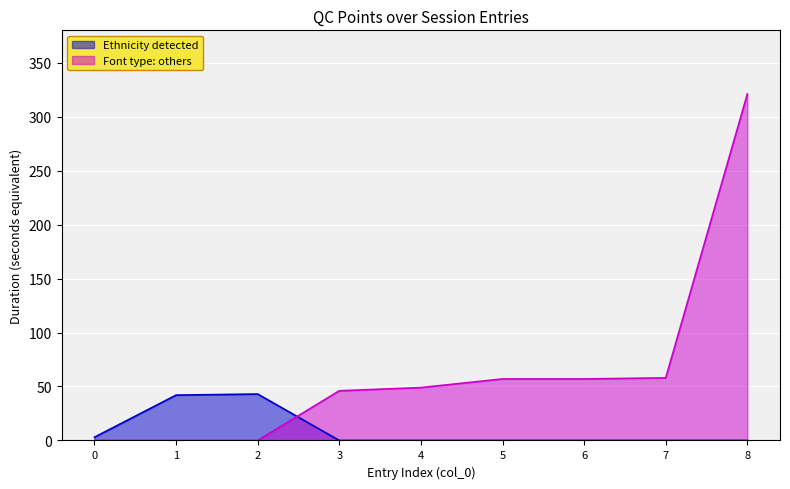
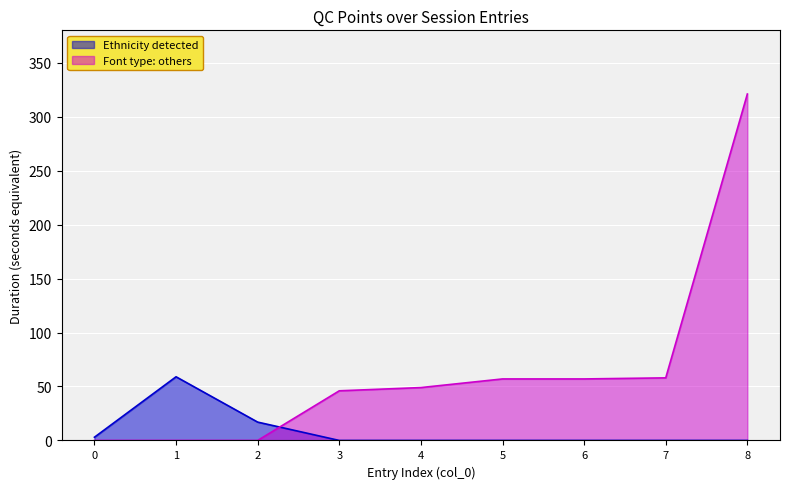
Ethnicity detected, 1: 42 -> 59
Ethnicity detected, 2: 43 -> 17
